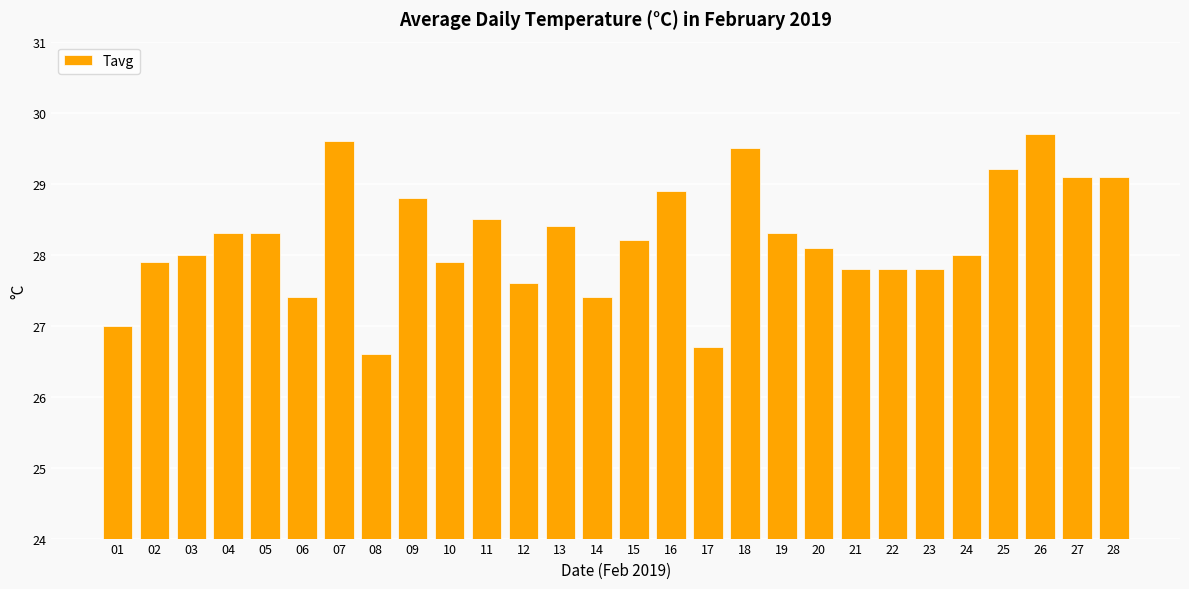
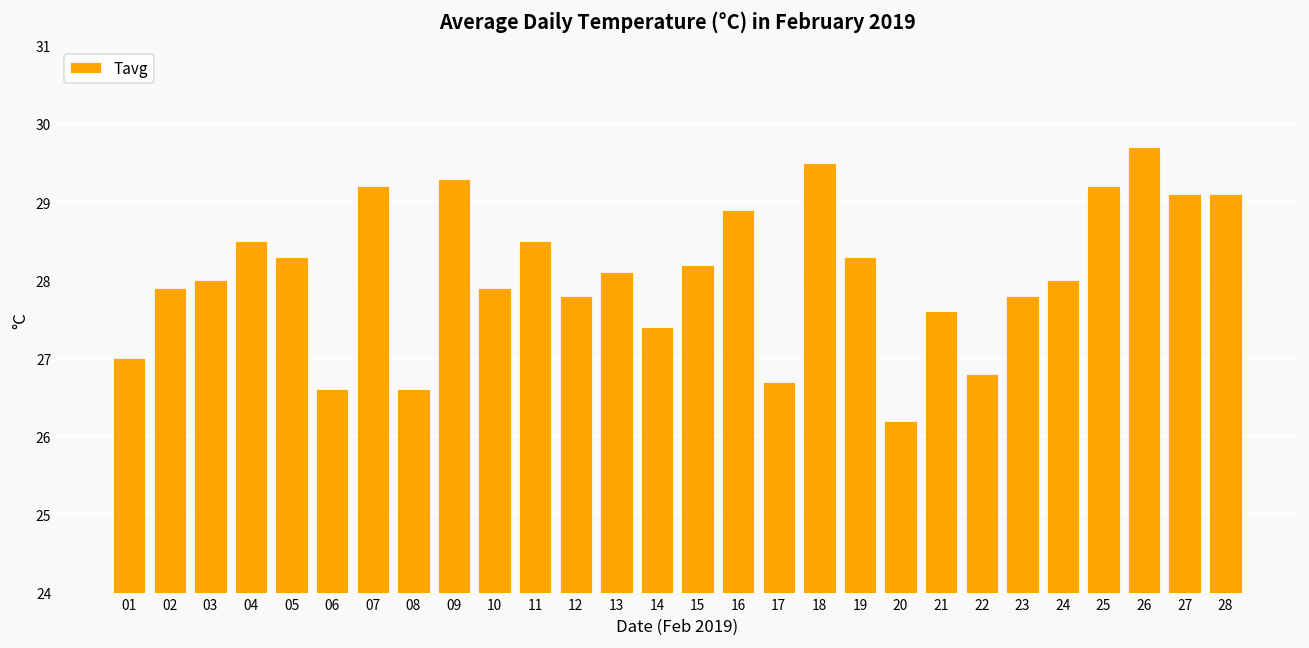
04: 28.3 -> 28.5
06: 27.4 -> 26.6
07: 29.6 -> 29.2
09: 28.8 -> 29.3
12: 27.6 -> 27.8
13: 28.4 -> 28.1
20: 28.1 -> 26.2
21: 27.8 -> 27.6
22: 27.8 -> 26.8
